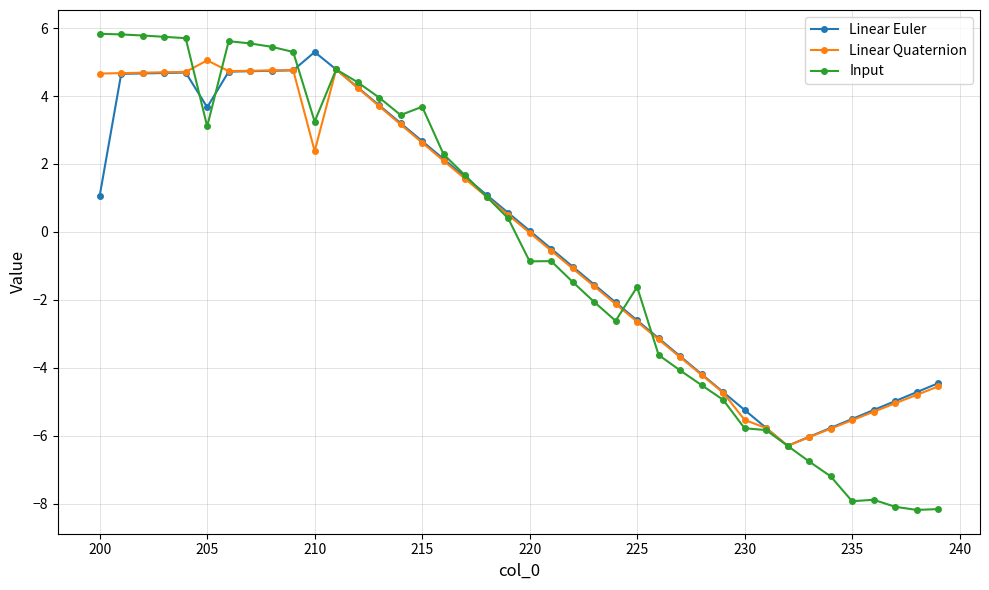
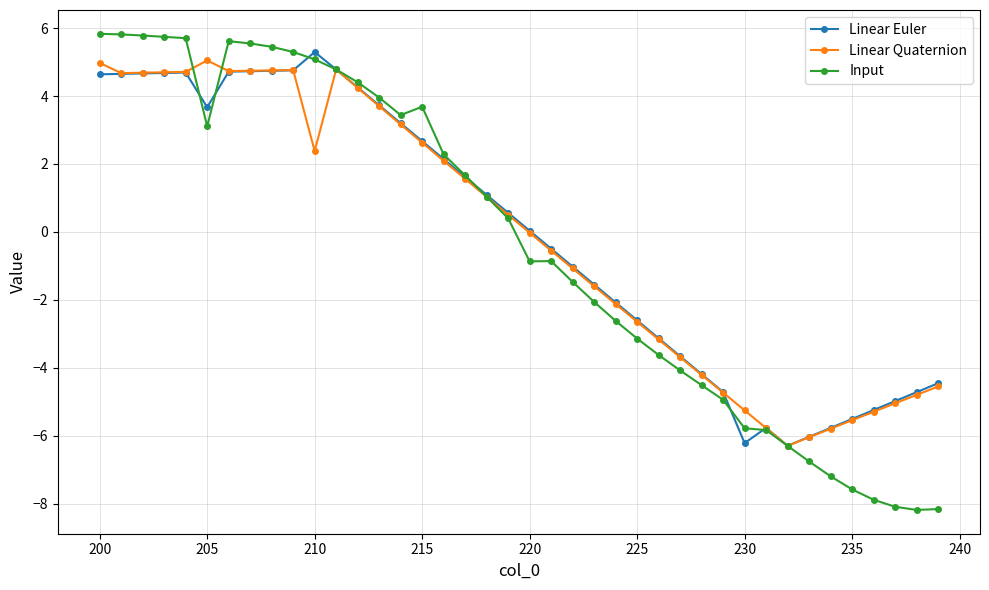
Linear Euler, 200: 1.1 -> 4.6
Linear Quaternion, 200: 4.7 -> 5.0
Input, 210: 3.2 -> 5.1
Input, 225: -1.6 -> -3.1
Linear Euler, 230: -5.2 -> -6.2
Linear Quaternion, 230: -5.5 -> -5.2
Input, 235: -7.9 -> -7.6
